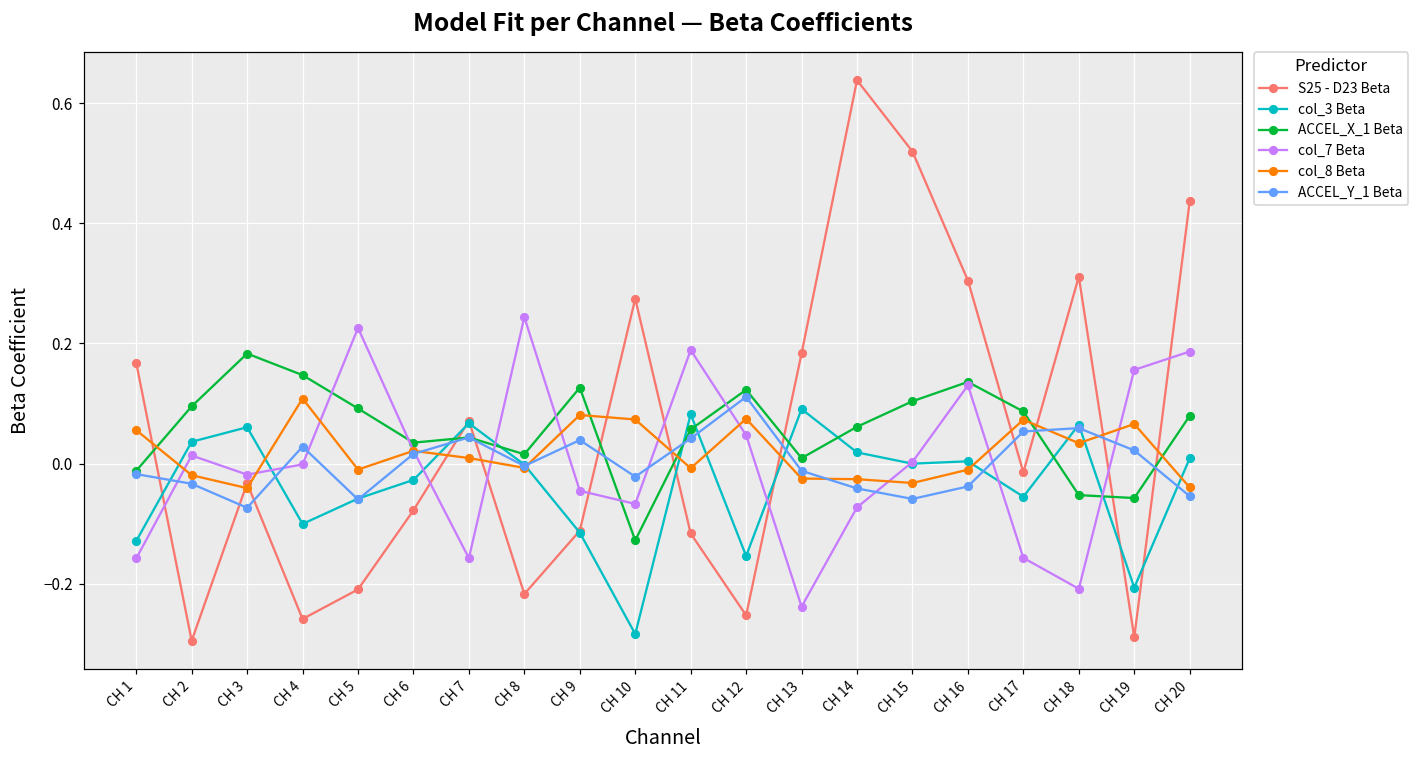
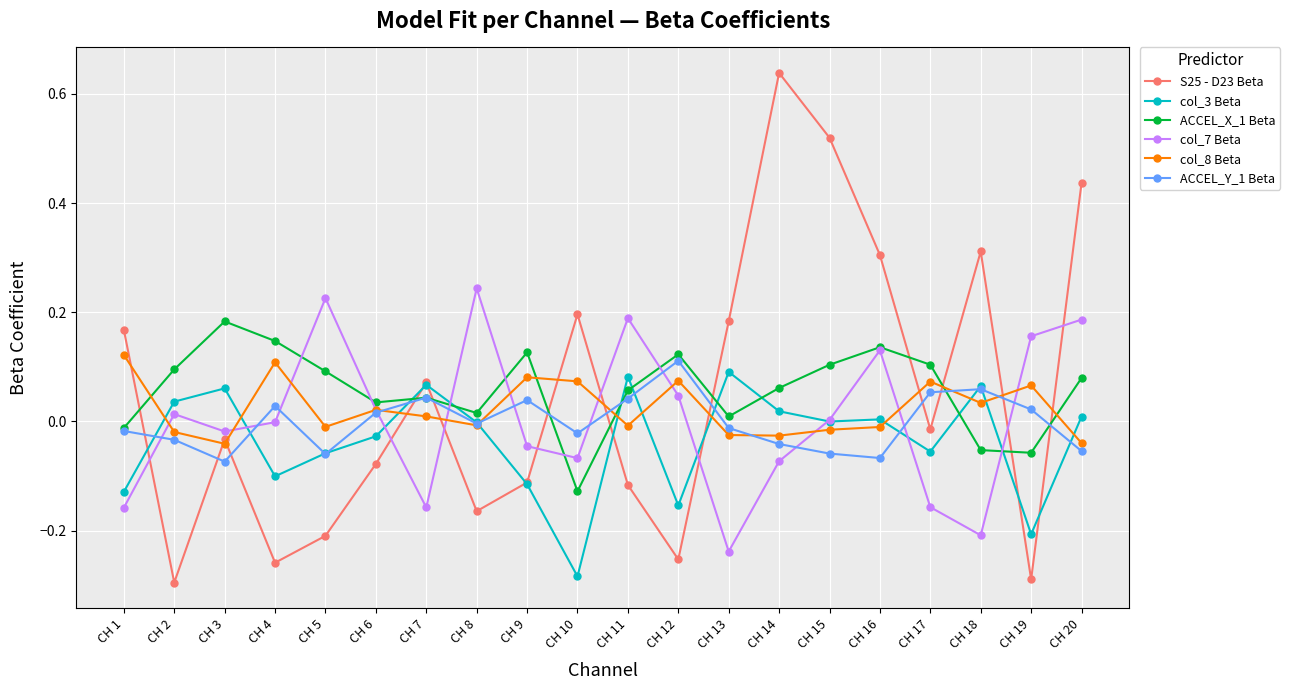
col_8 Beta, CH 1: 0.06 -> 0.12
S25 - D23 Beta, CH 8: -0.22 -> -0.16
S25 - D23 Beta, CH 10: 0.27 -> 0.20
col_8 Beta, CH 15: -0.03 -> -0.02
ACCEL_Y_1 Beta, CH 16: -0.04 -> -0.07
ACCEL_X_1 Beta, CH 17: 0.09 -> 0.10
